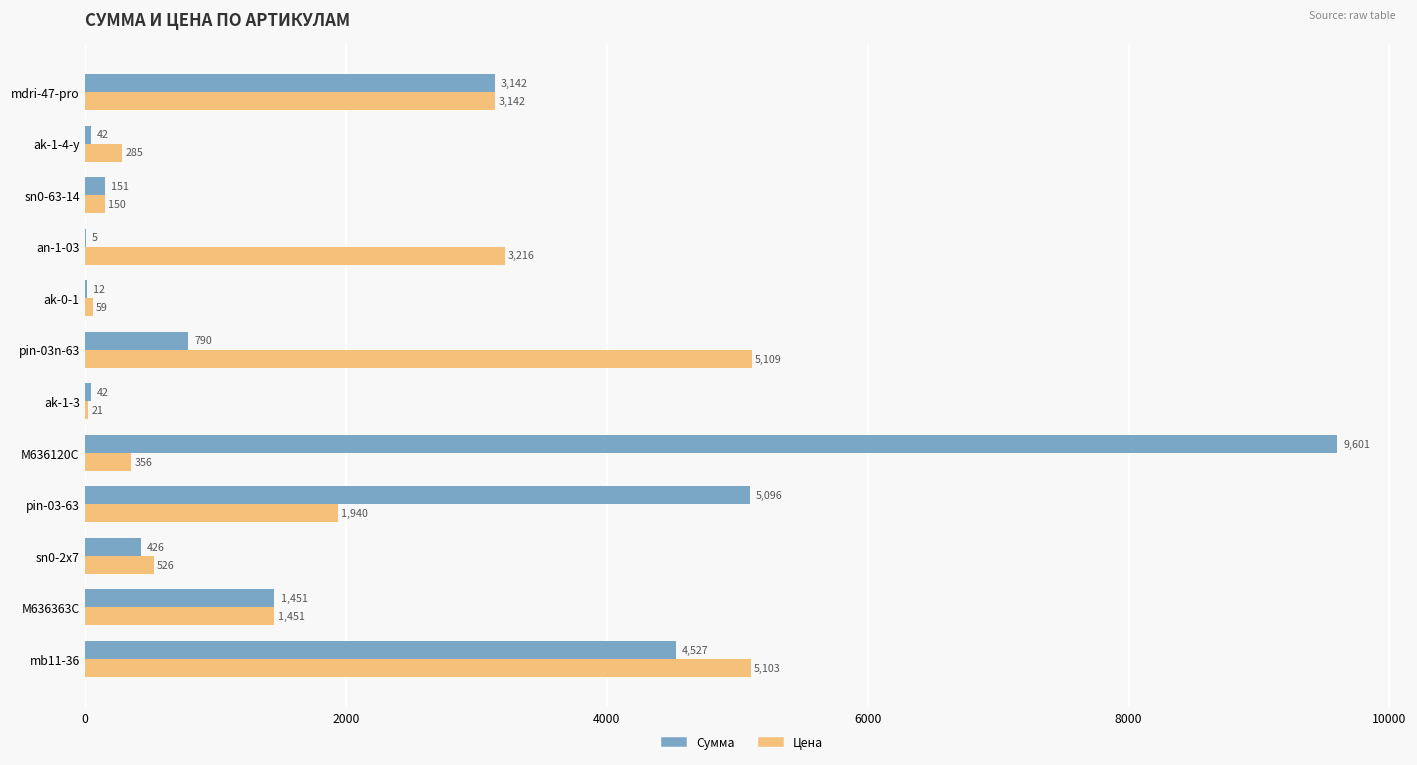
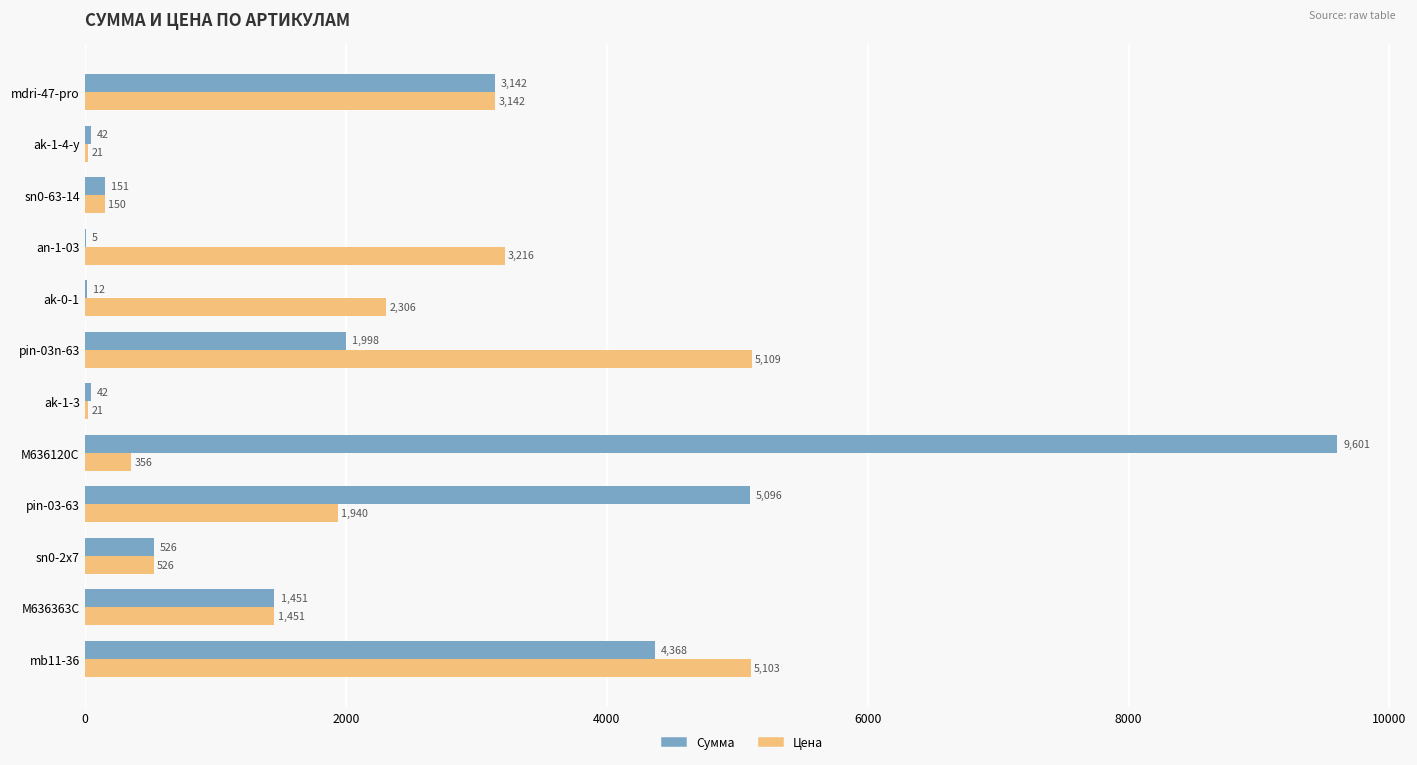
Цена, ak-1-4-y: 285 -> 21
Цена, ak-0-1: 59 -> 2,306
Сумма, pin-03n-63: 790 -> 1,998
Сумма, sn0-2x7: 426 -> 526
Сумма, mb11-36: 4,527 -> 4,368
